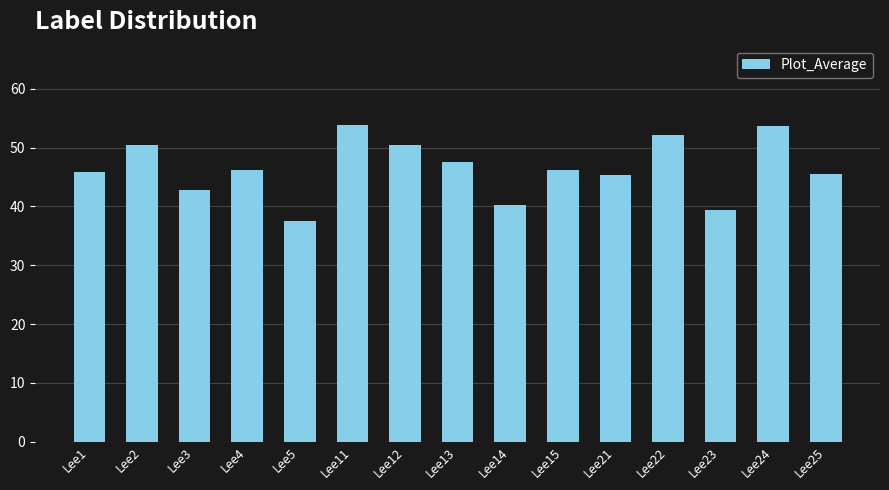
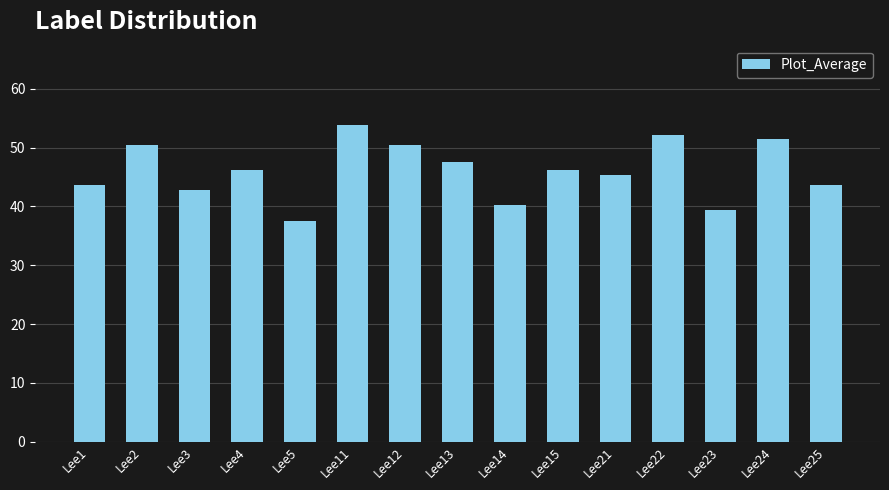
Lee1: 46 -> 44
Lee24: 54 -> 52
Lee25: 45 -> 44
